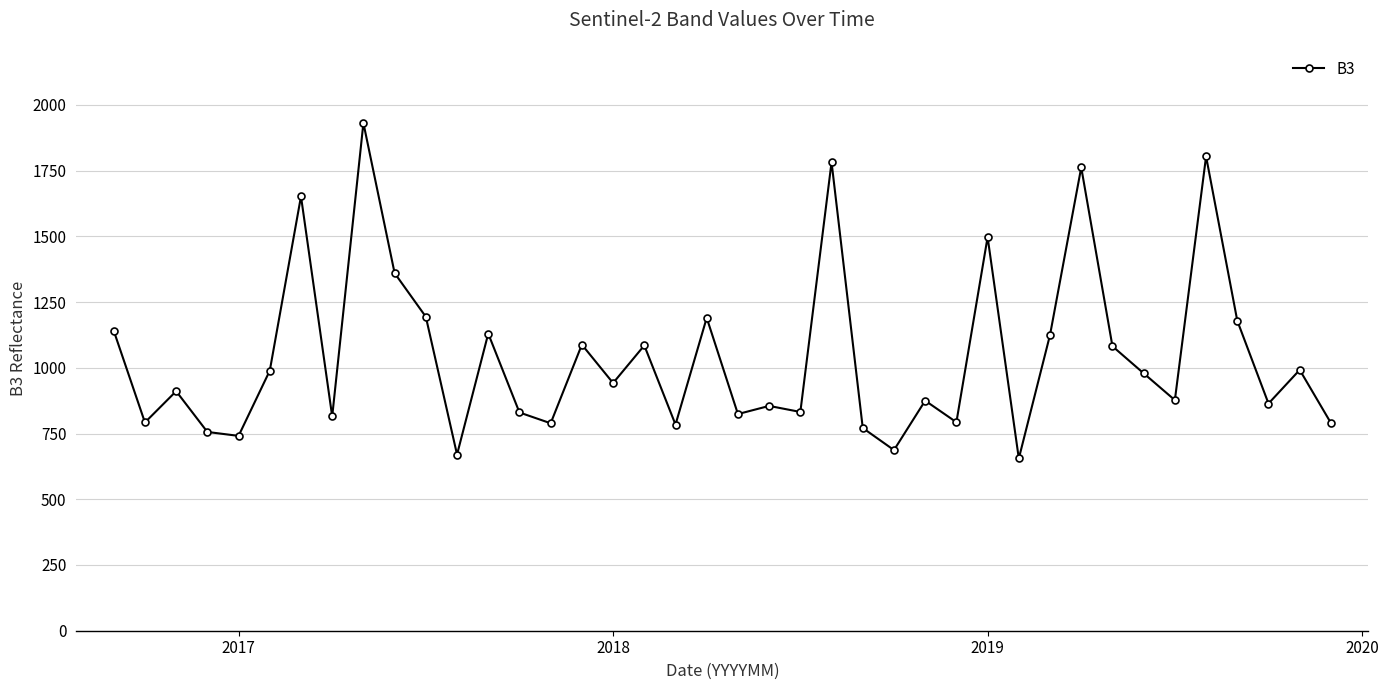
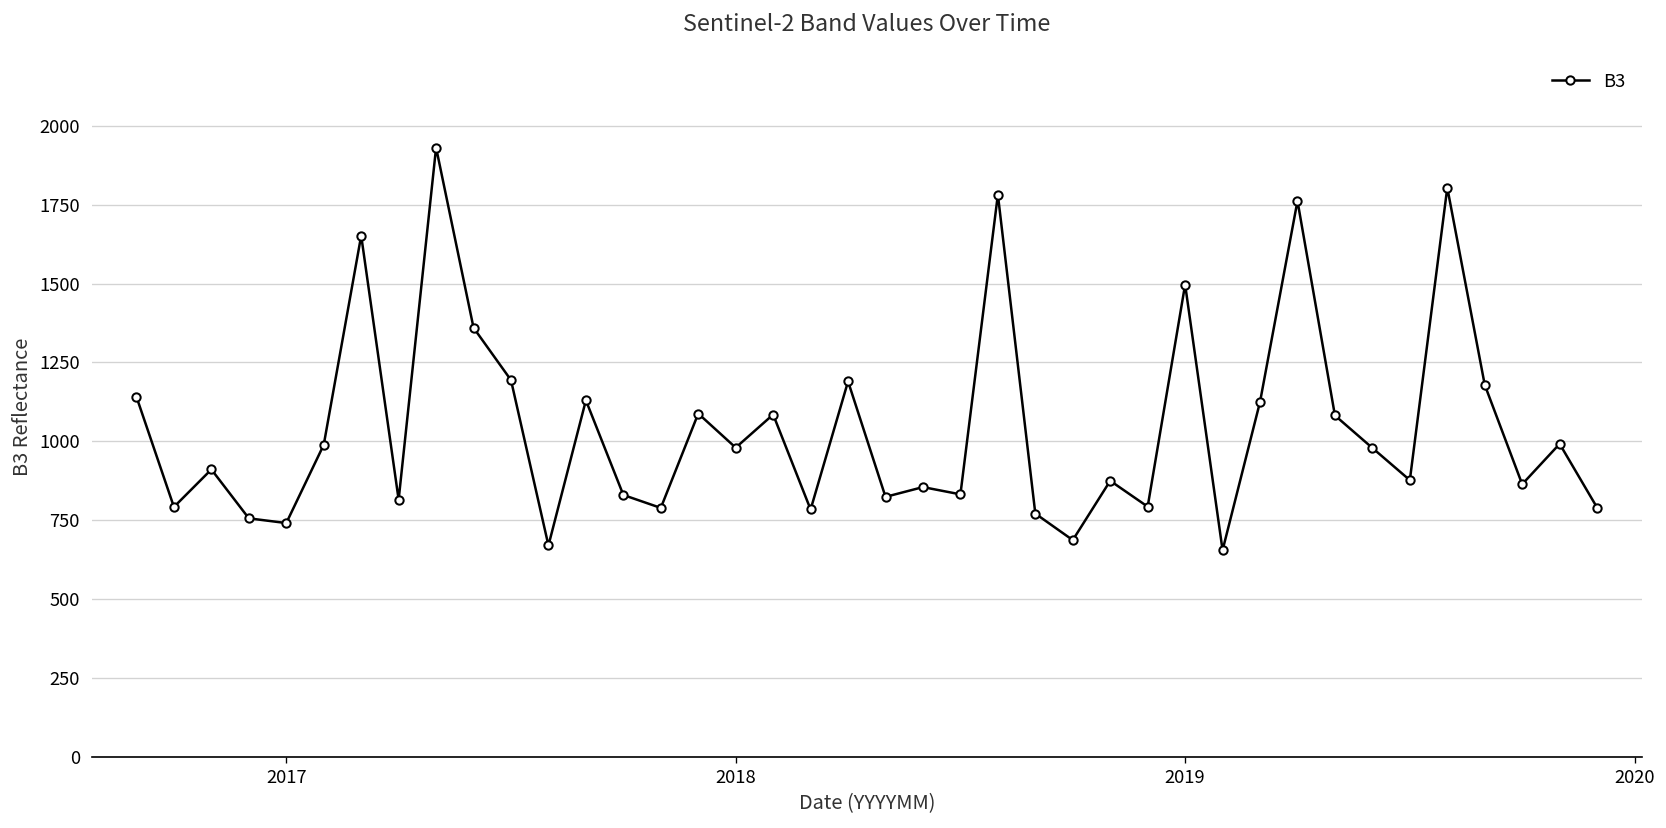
2018: 940 -> 980
